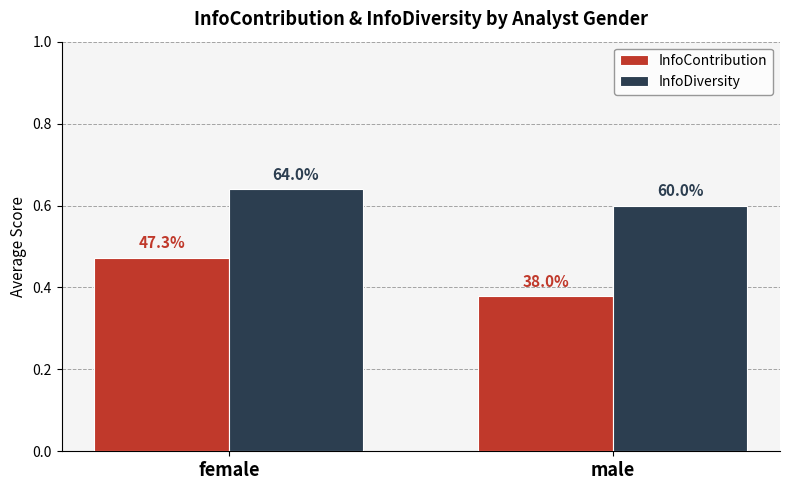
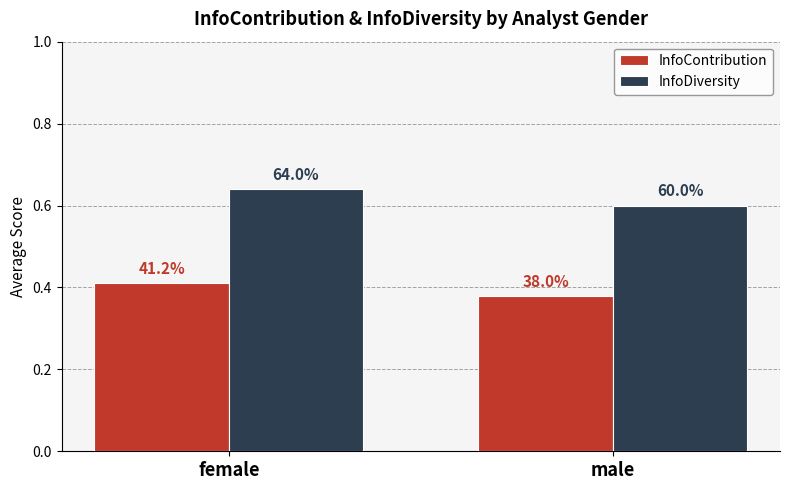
InfoContribution, female: 47.3% -> 41.2%
